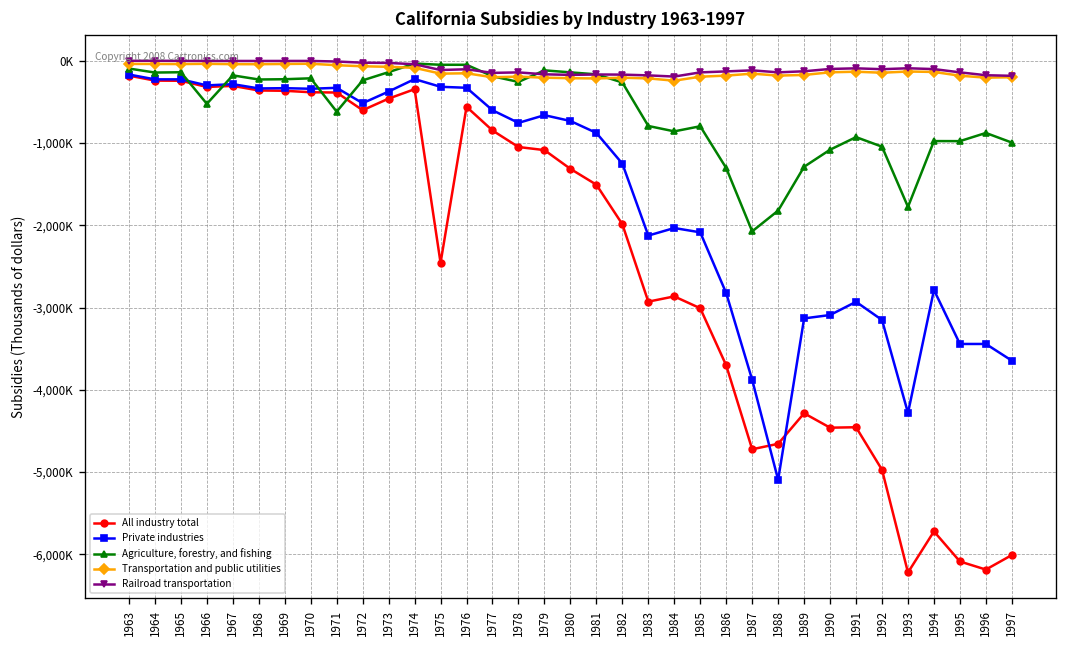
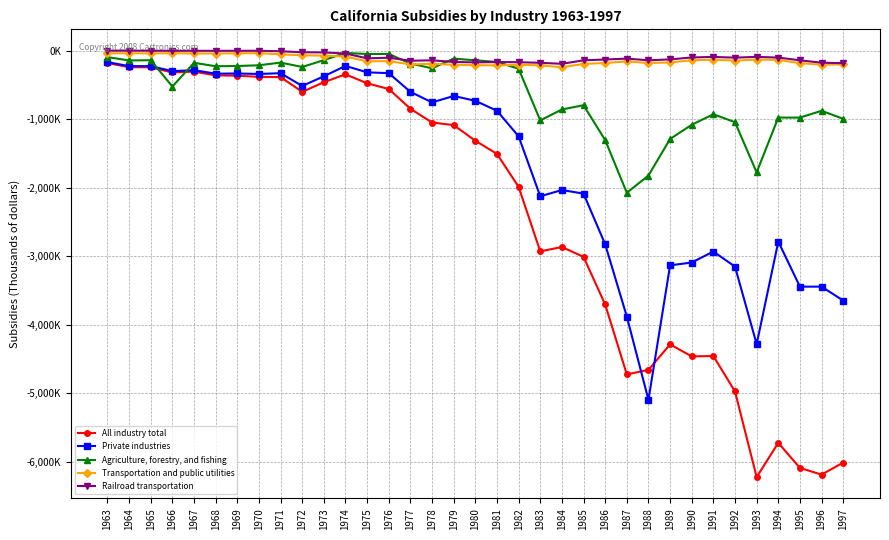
Agriculture, forestry, and fishing, 1971: -600,000 -> -200,000
All industry total, 1975: -2,500,000 -> -500,000
Agriculture, forestry, and fishing, 1983: -800,000 -> -1,000,000
